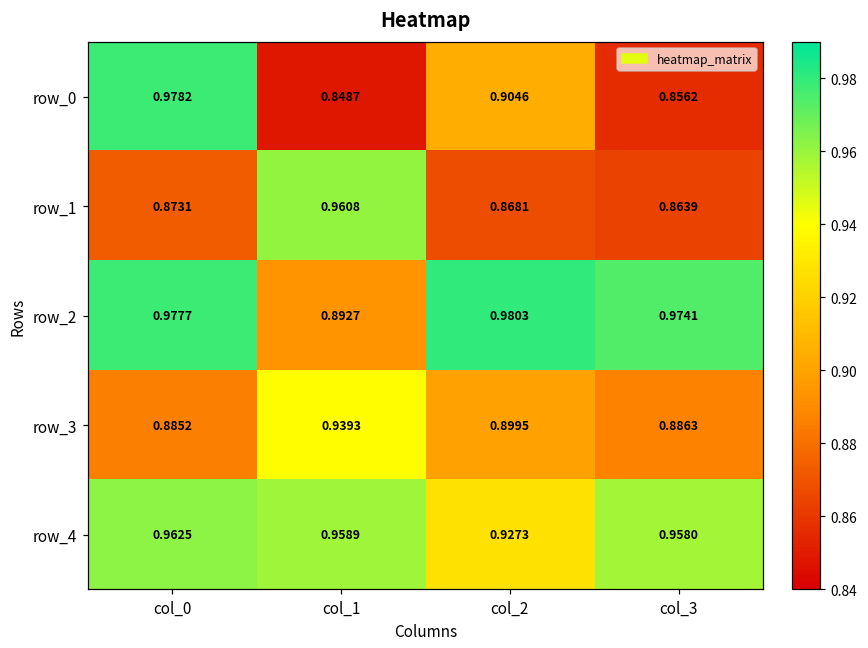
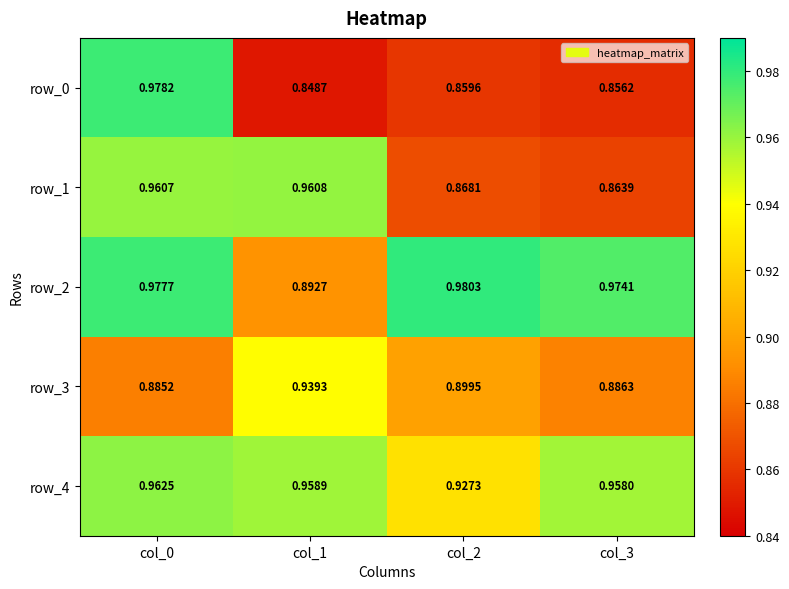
row_0, col_2: 0.9046 -> 0.8596
row_1, col_0: 0.8731 -> 0.9607
